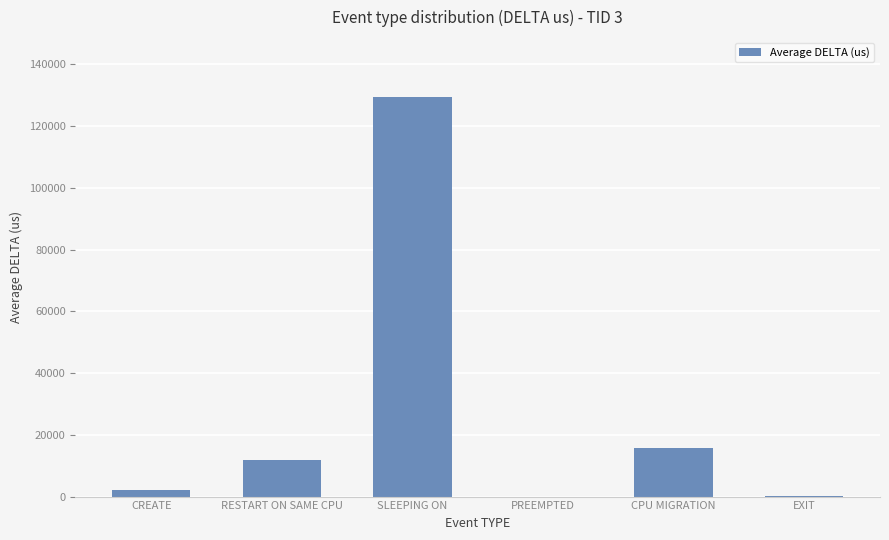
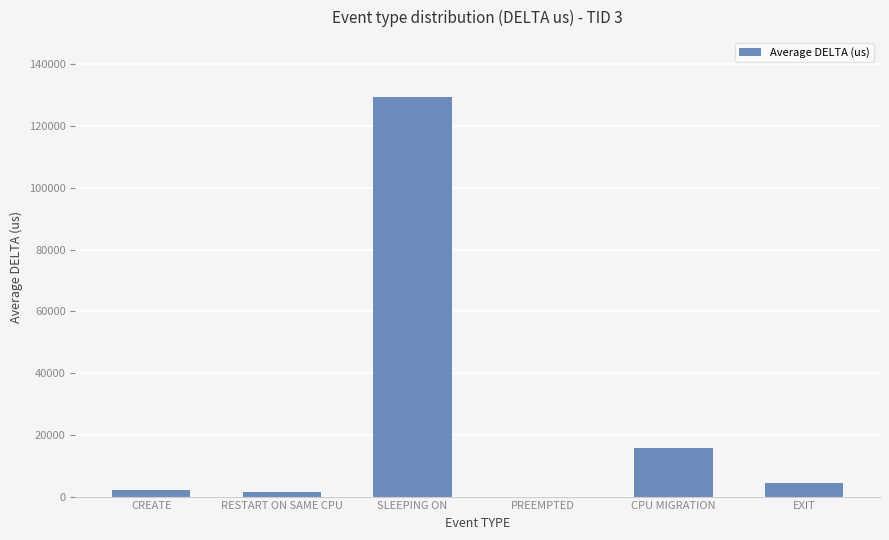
RESTART ON SAME CPU: 12000 -> 2000
EXIT: 0 -> 4000
